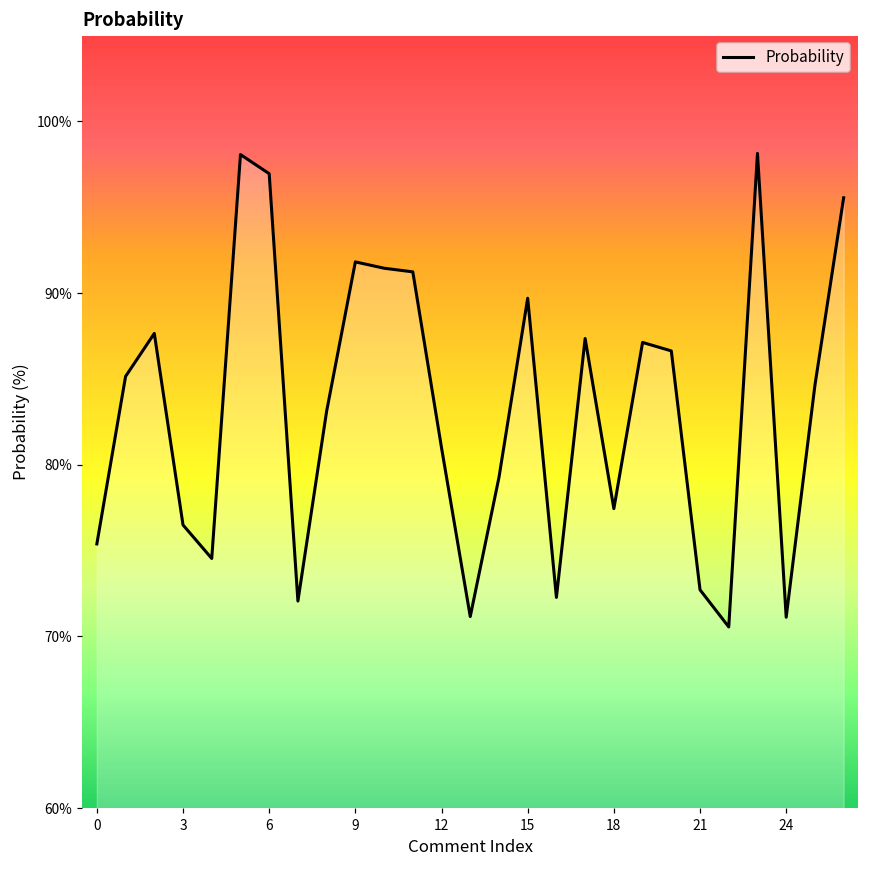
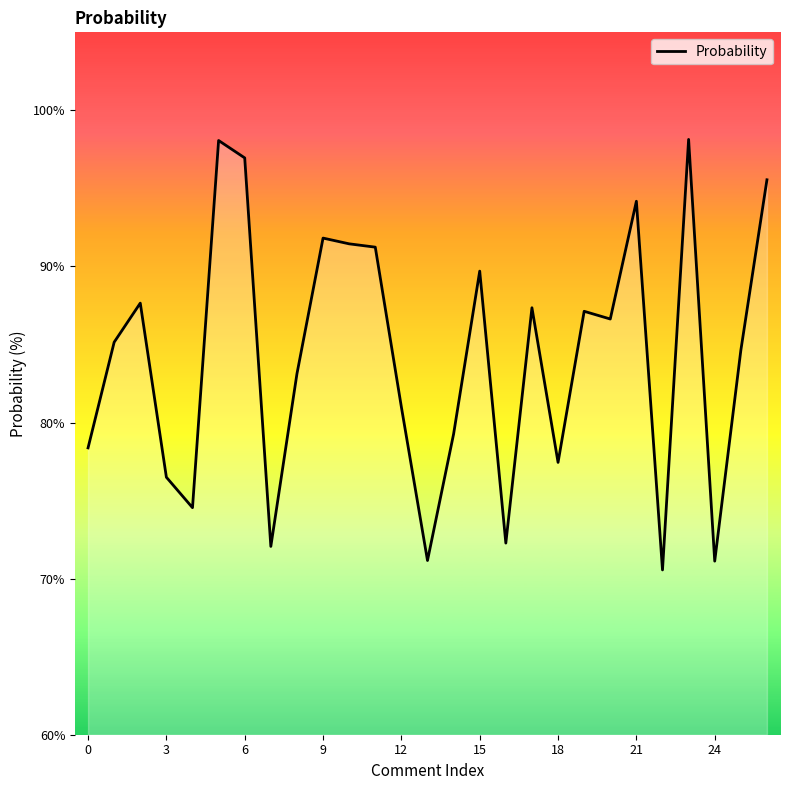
0: 75.4% -> 78.4%
21: 72.7% -> 94.2%
